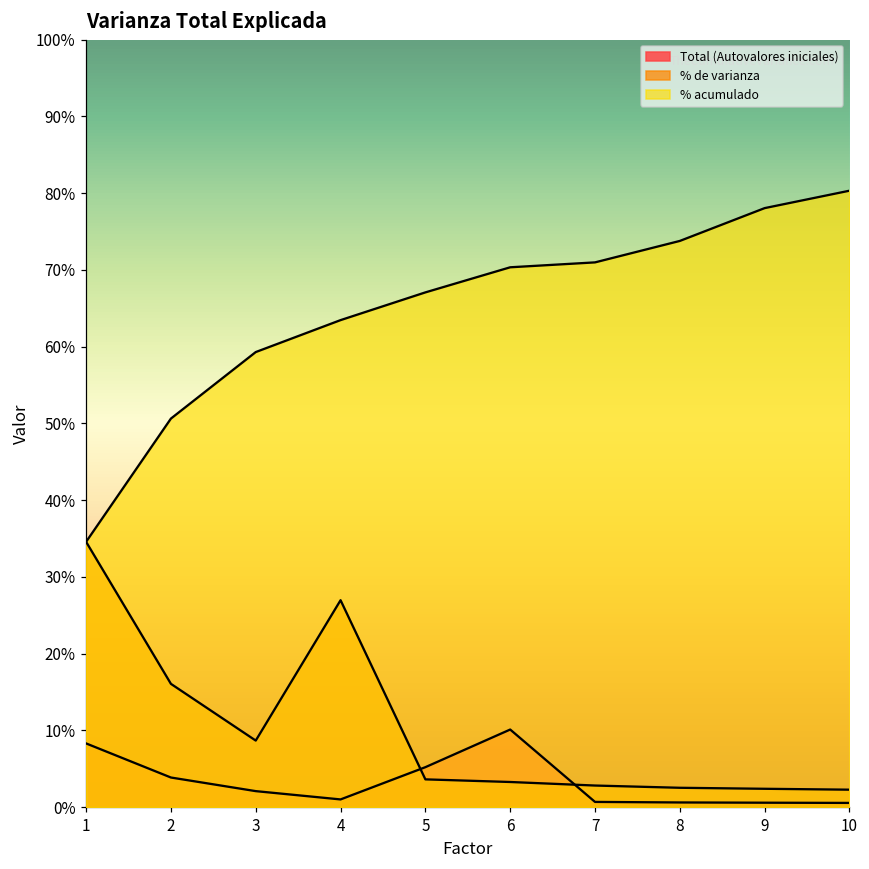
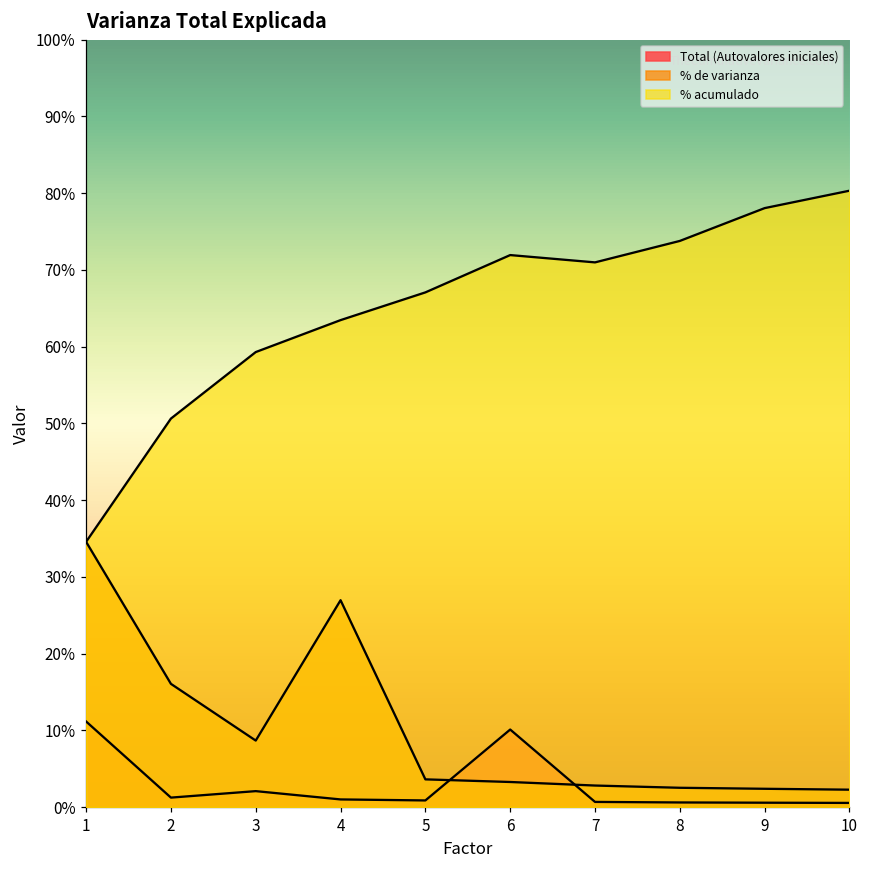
Total (Autovalores iniciales), 1: 8% -> 11%
Total (Autovalores iniciales), 2: 4% -> 1%
Total (Autovalores iniciales), 5: 5% -> 1%
% acumulado, 6: 70% -> 72%
